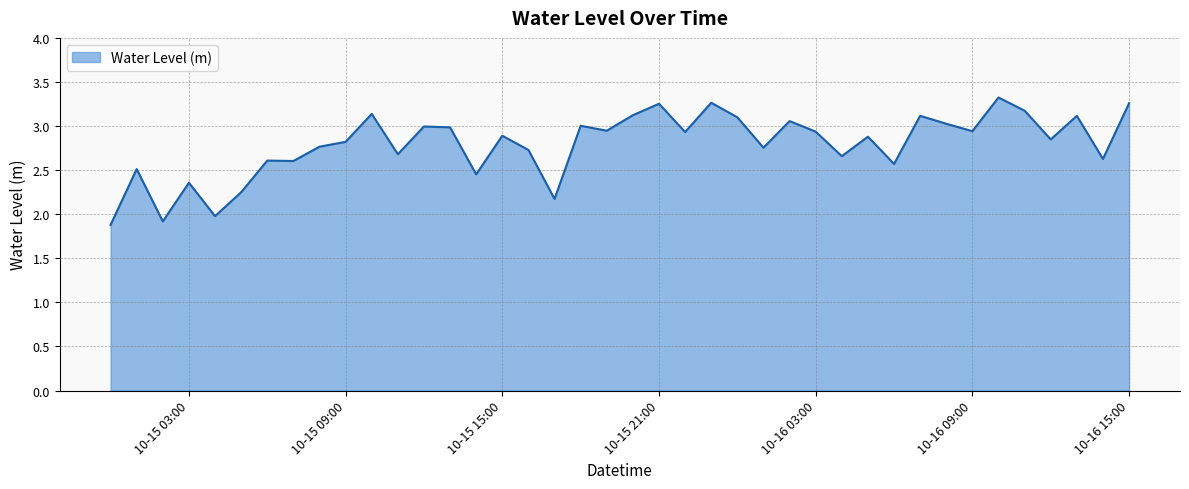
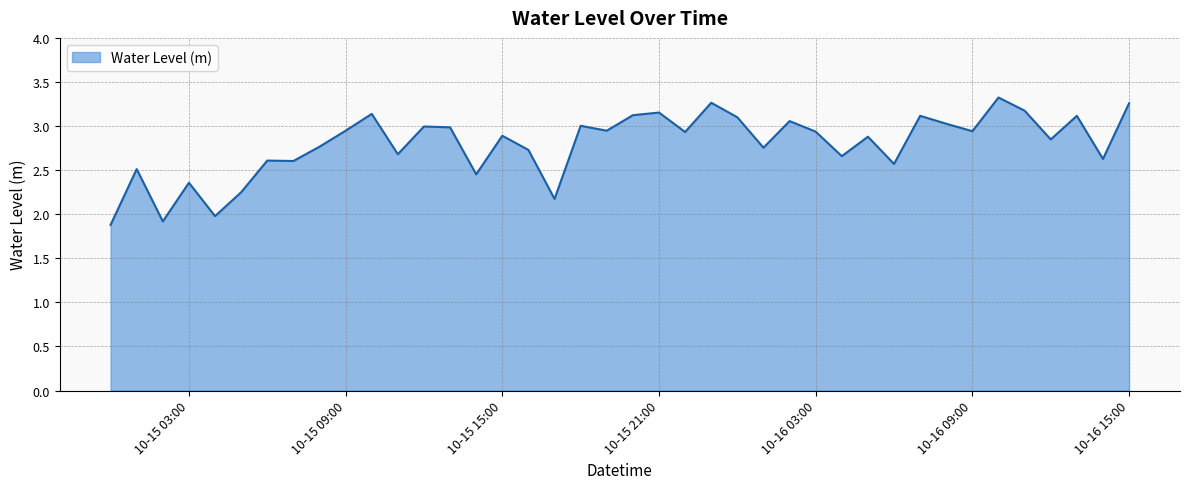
10-15 09:00: 2.8 -> 2.9
10-15 21:00: 3.3 -> 3.2
